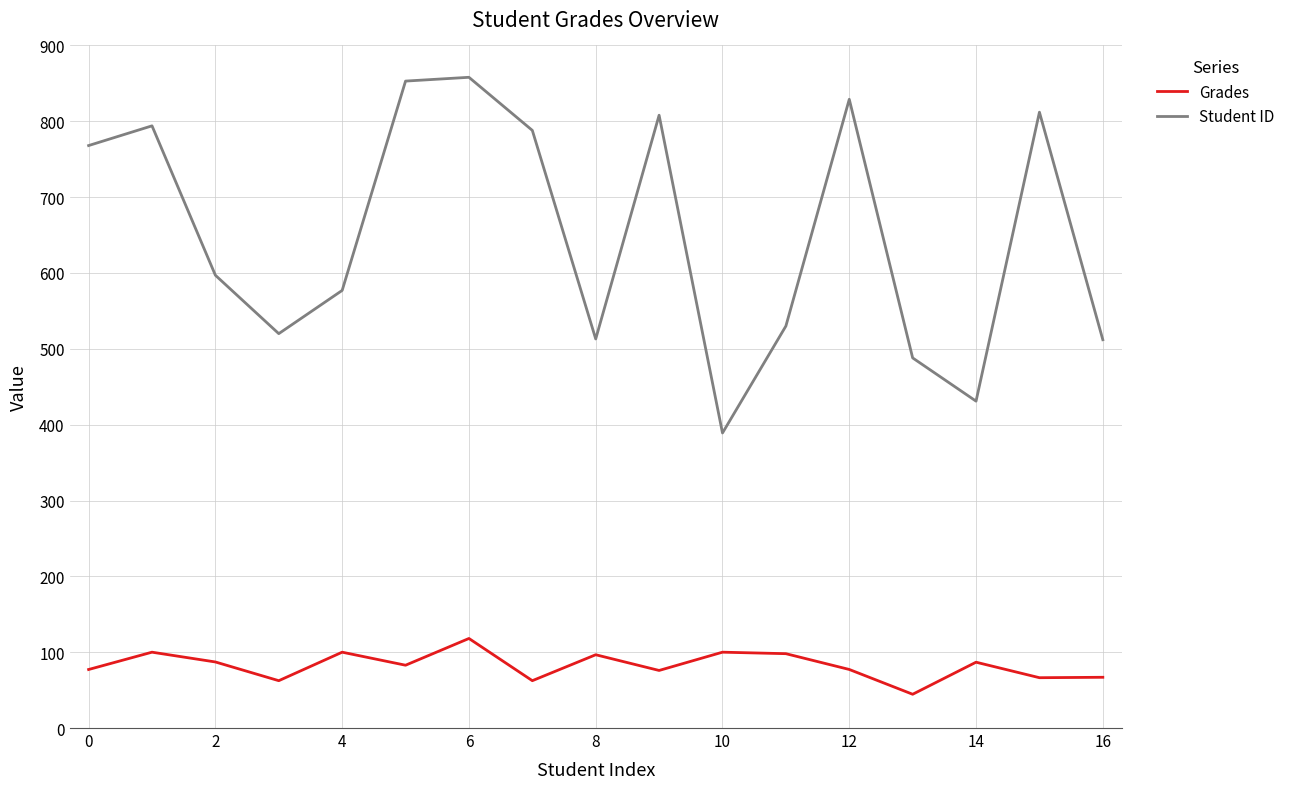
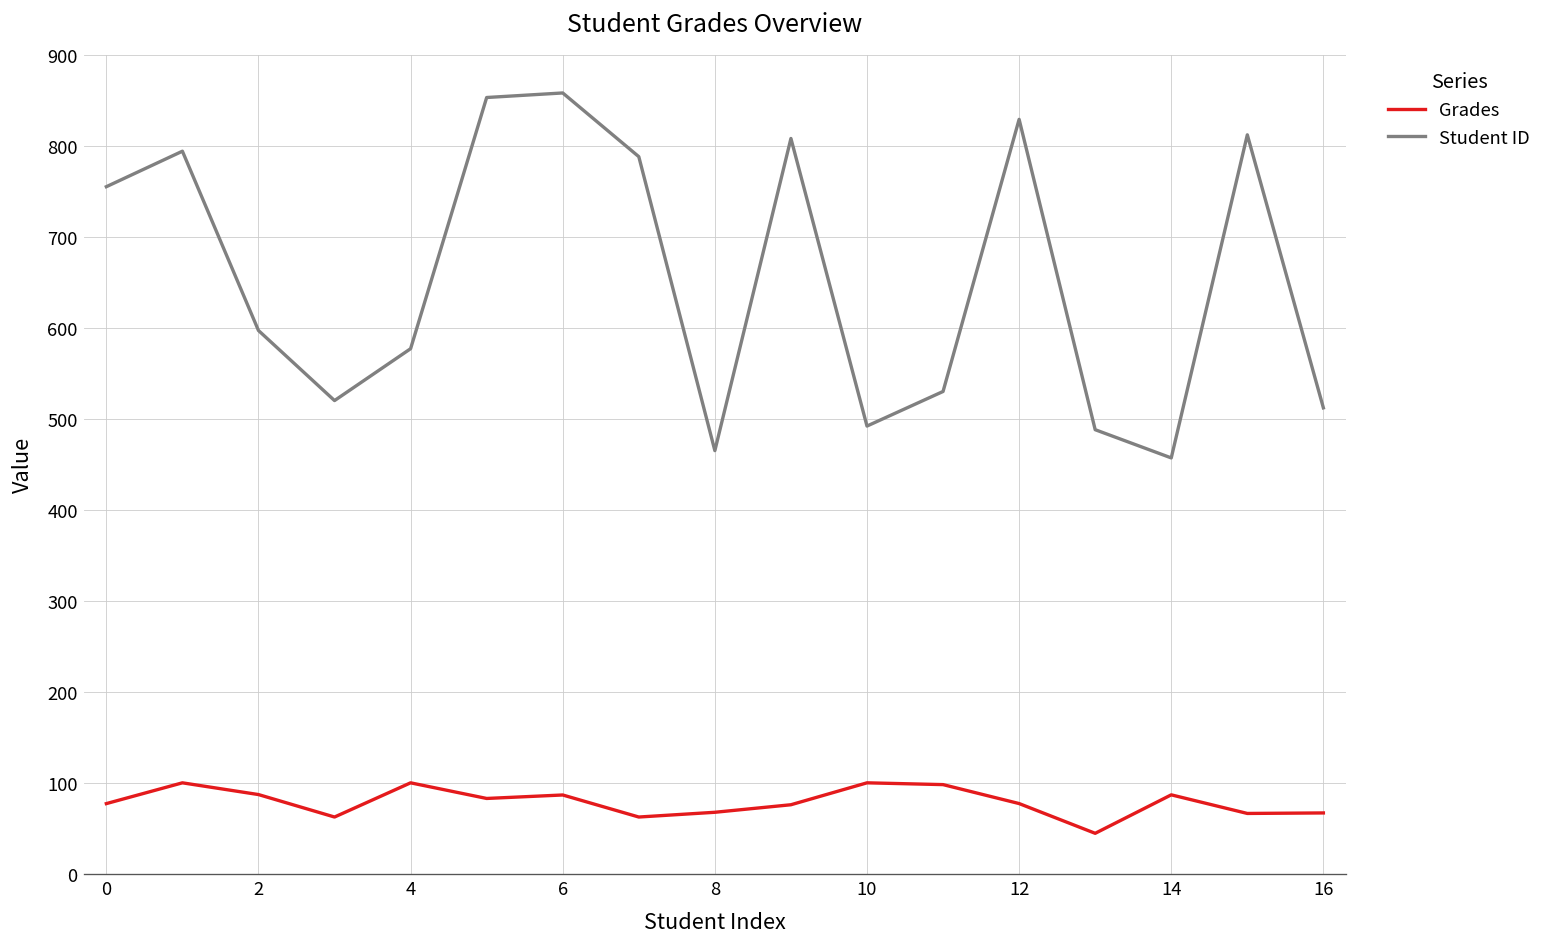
Student ID, 0: 770 -> 760
Grades, 6: 120 -> 90
Grades, 8: 100 -> 70
Student ID, 8: 510 -> 470
Student ID, 10: 390 -> 490
Student ID, 14: 430 -> 460
